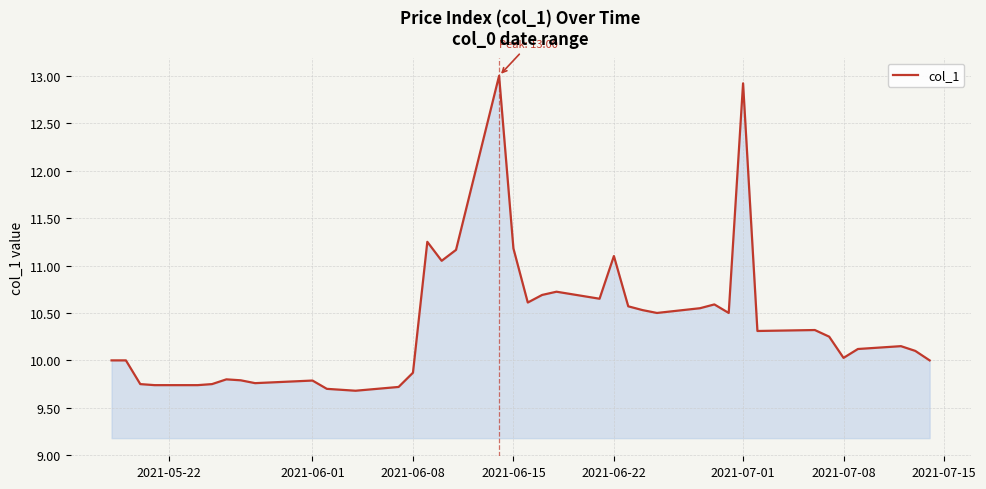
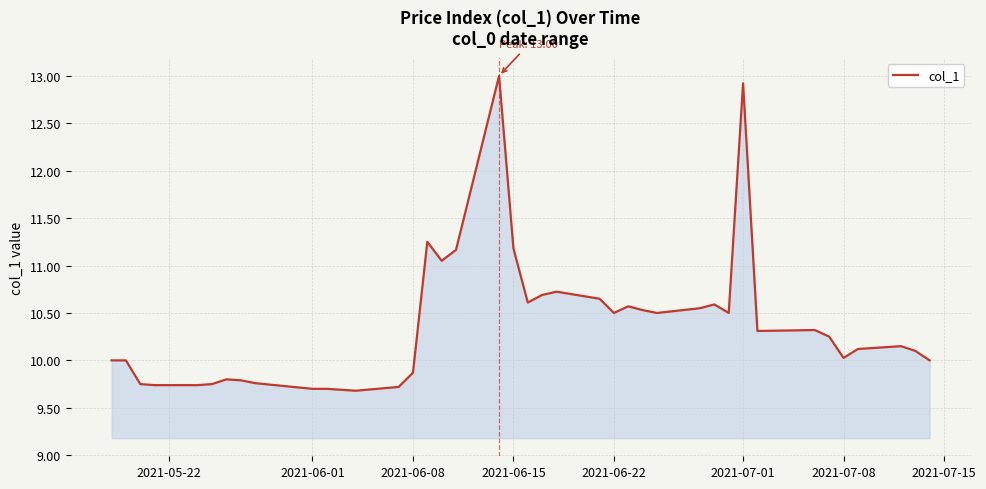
2021-06-01: 9.8 -> 9.7
2021-06-22: 11.1 -> 10.5
